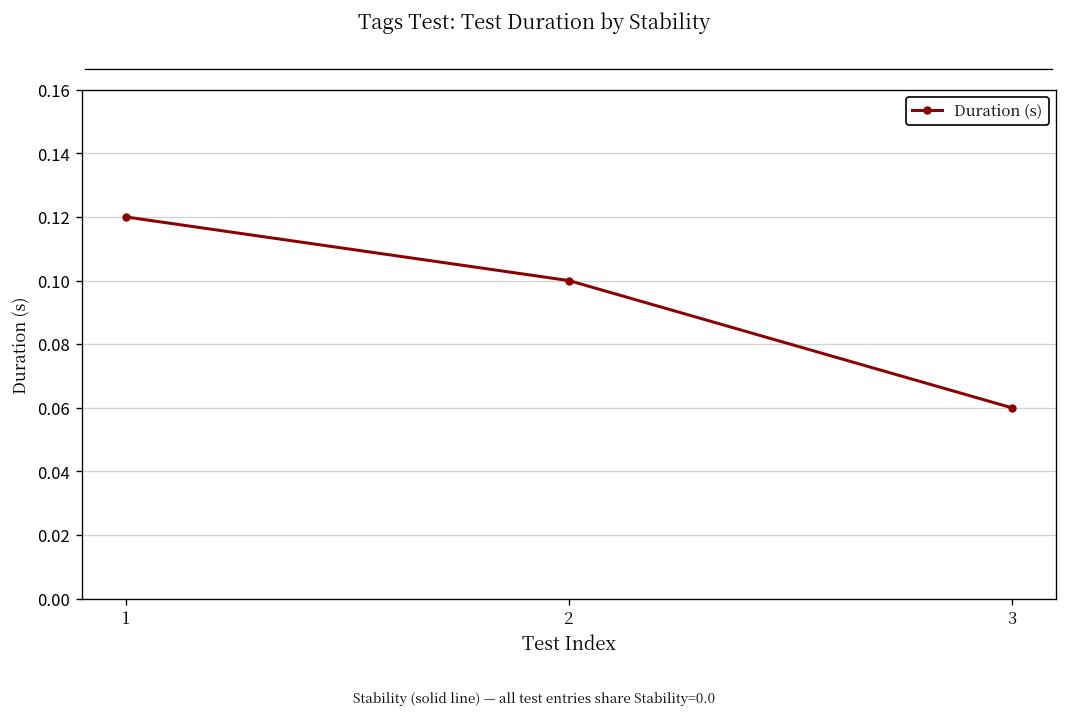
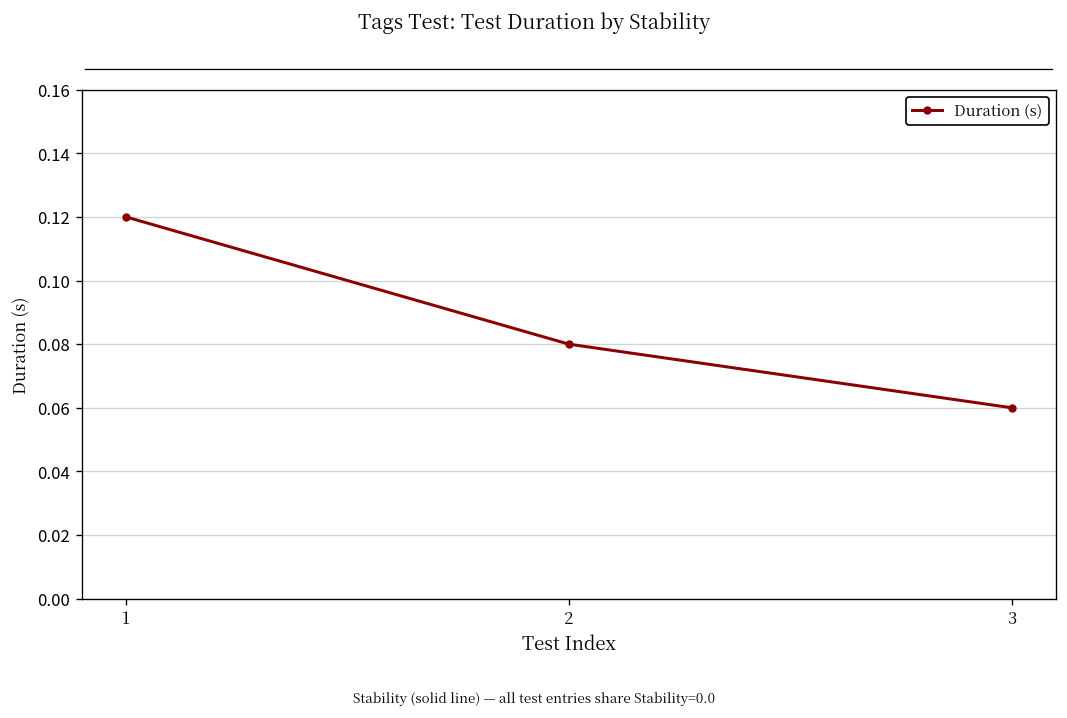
2: 0.10 -> 0.08
